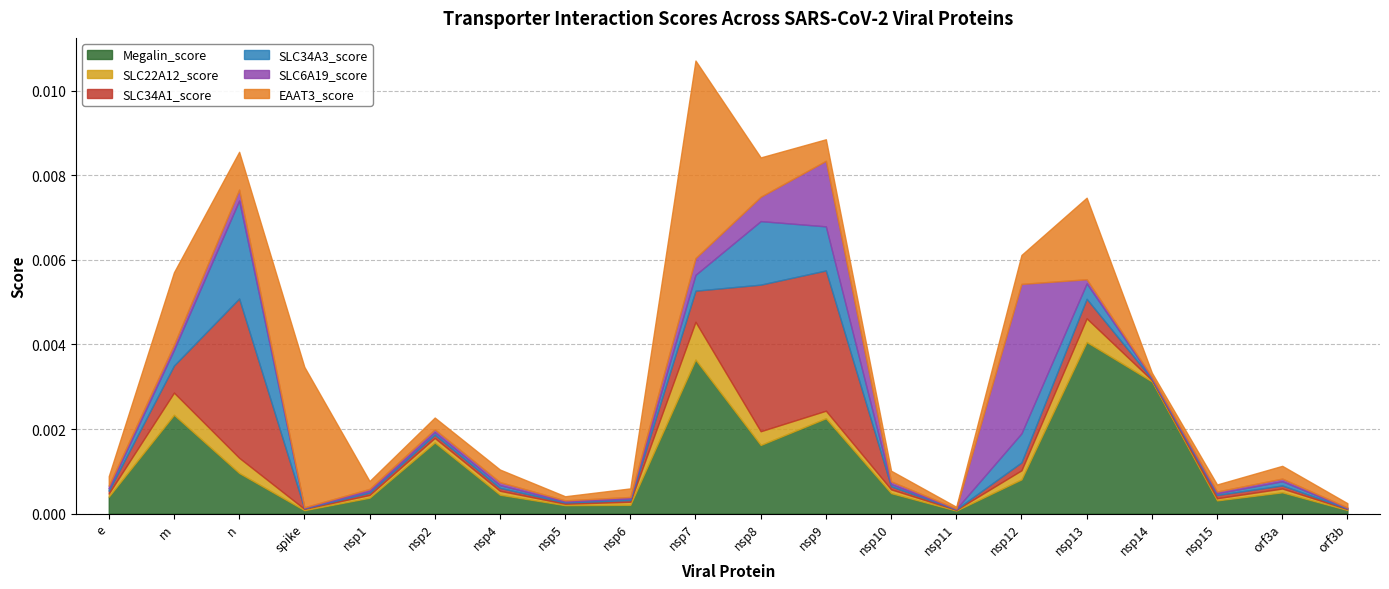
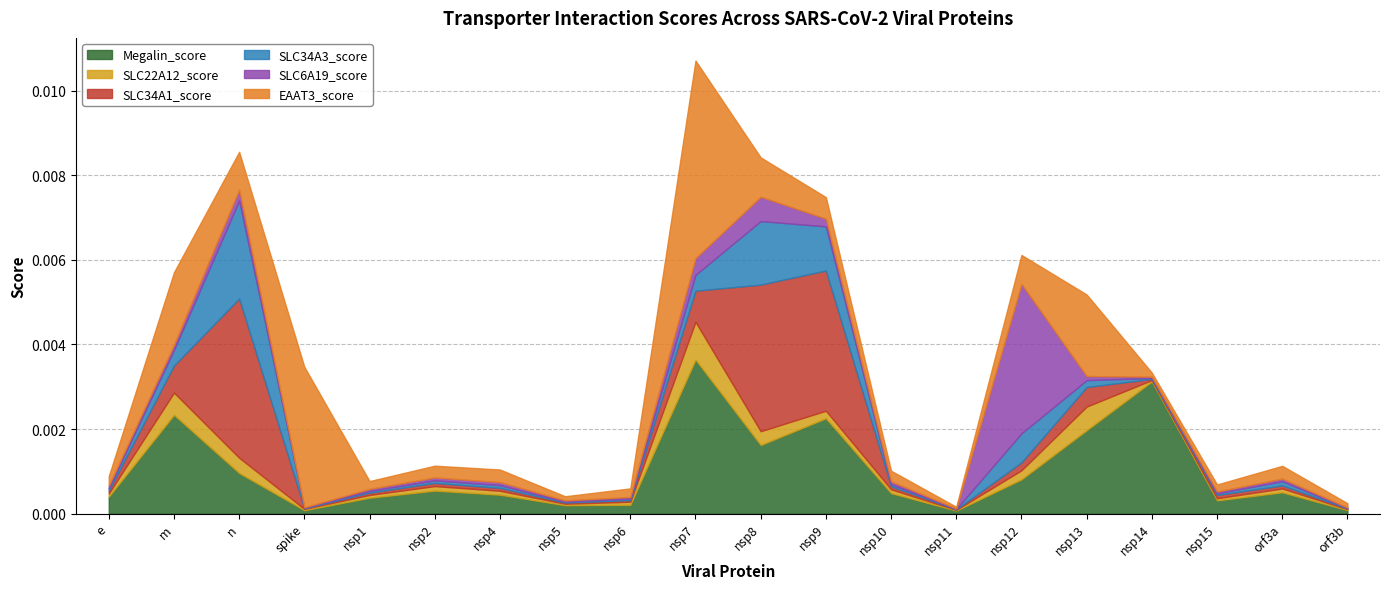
Megalin_score, nsp2: 0.0017 -> 0.0005
SLC6A19_score, nsp9: 0.0015 -> 0.0002
Megalin_score, nsp13: 0.0041 -> 0.0020
SLC34A3_score, nsp13: 0.0004 -> 0.0002
